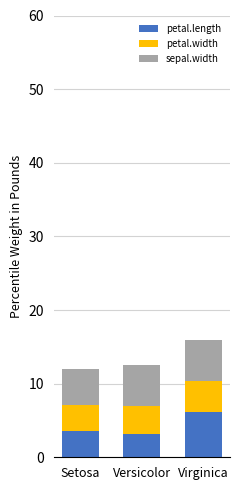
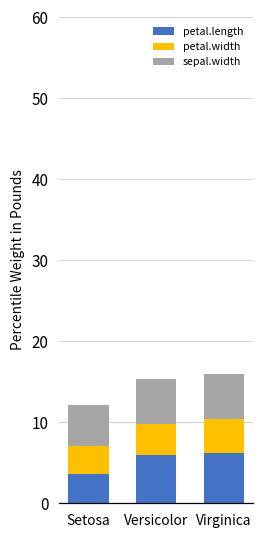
petal.length, Versicolor: 3 -> 6
